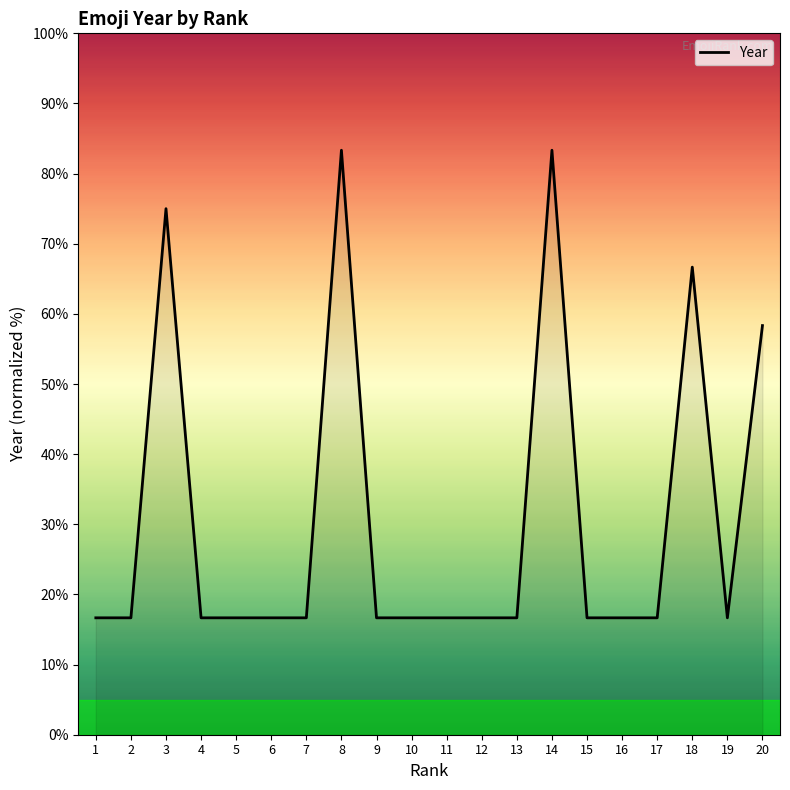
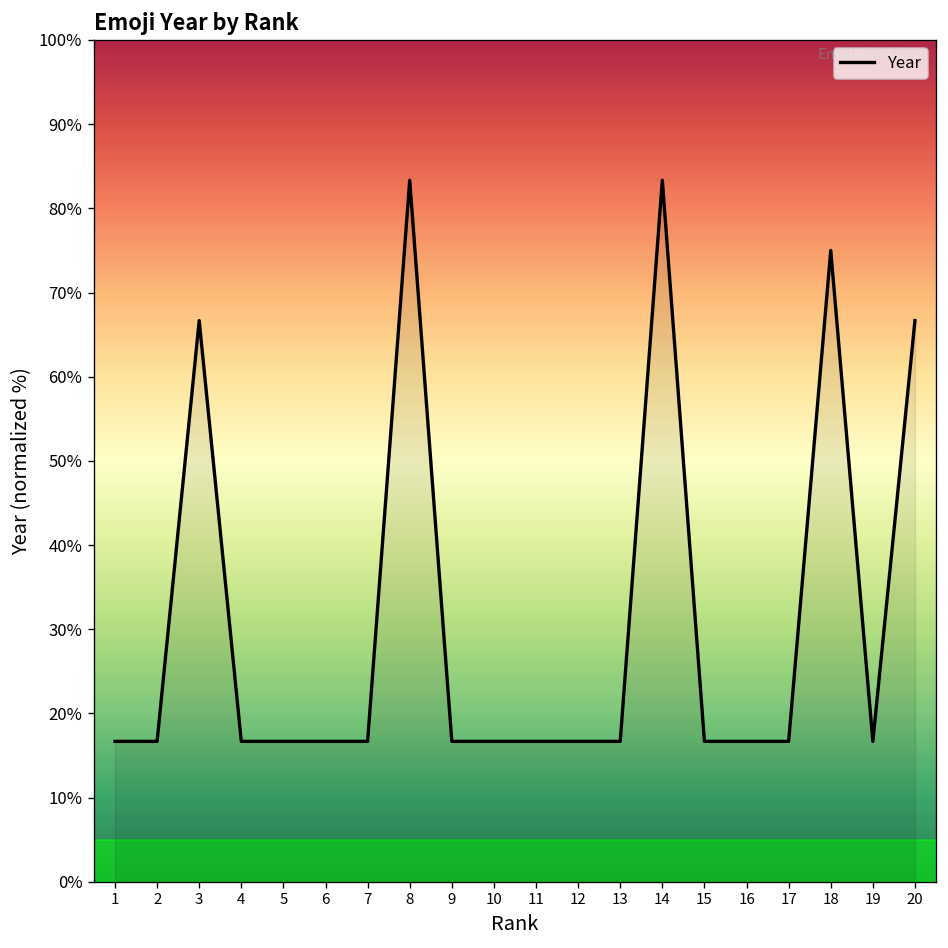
3: 75% -> 67%
18: 67% -> 75%
20: 58% -> 67%
